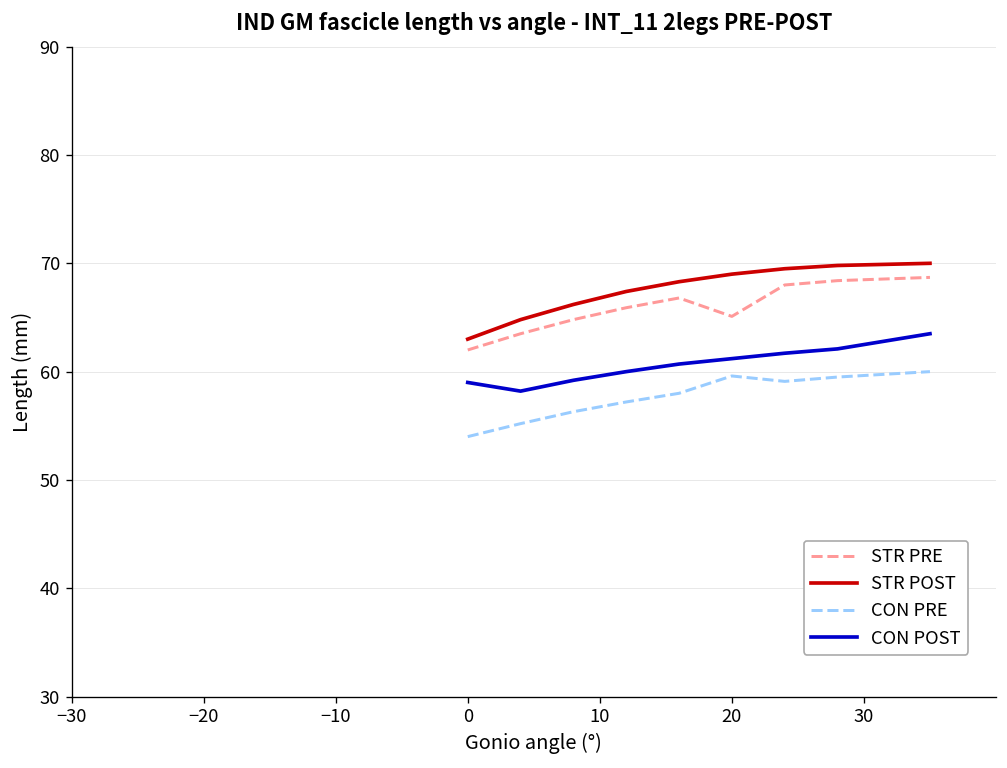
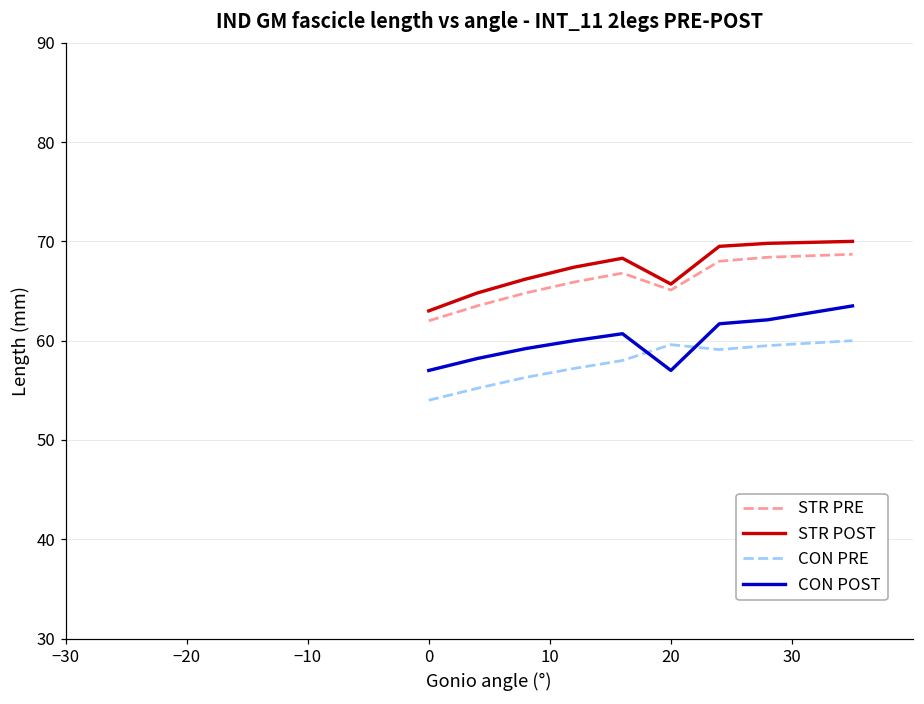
CON POST, 0: 59 -> 57
STR POST, 20: 69 -> 66
CON POST, 20: 61 -> 57
